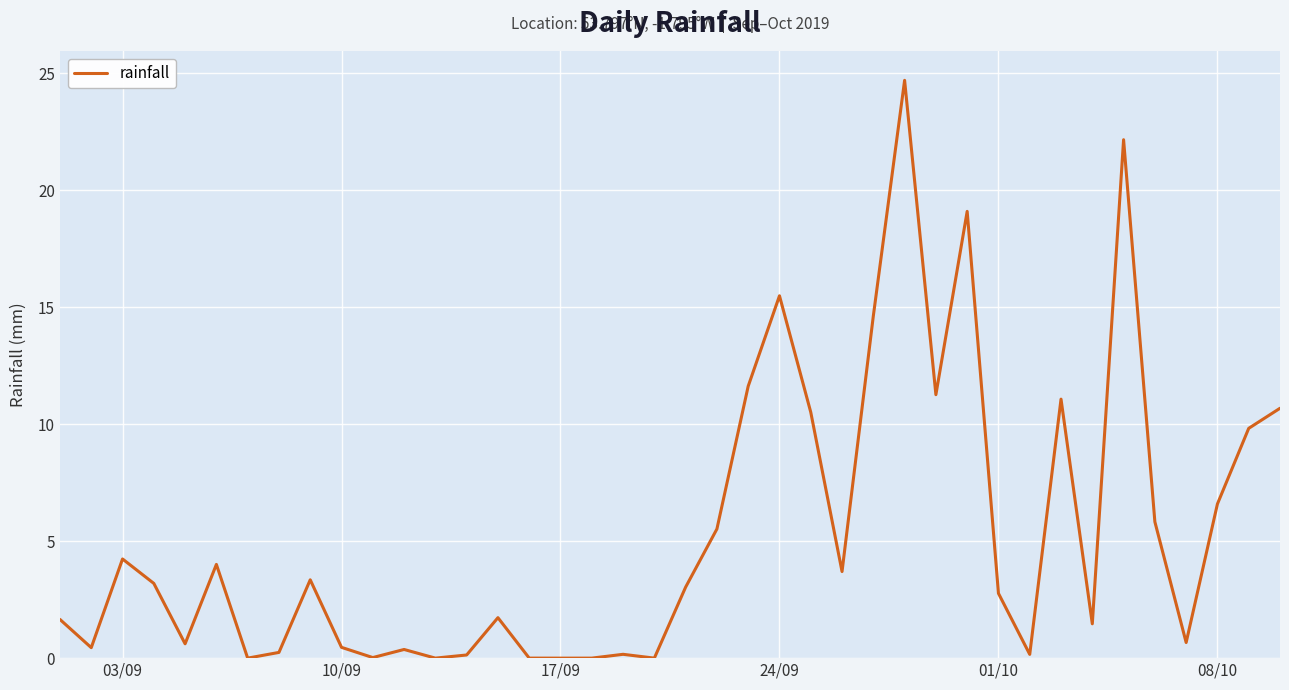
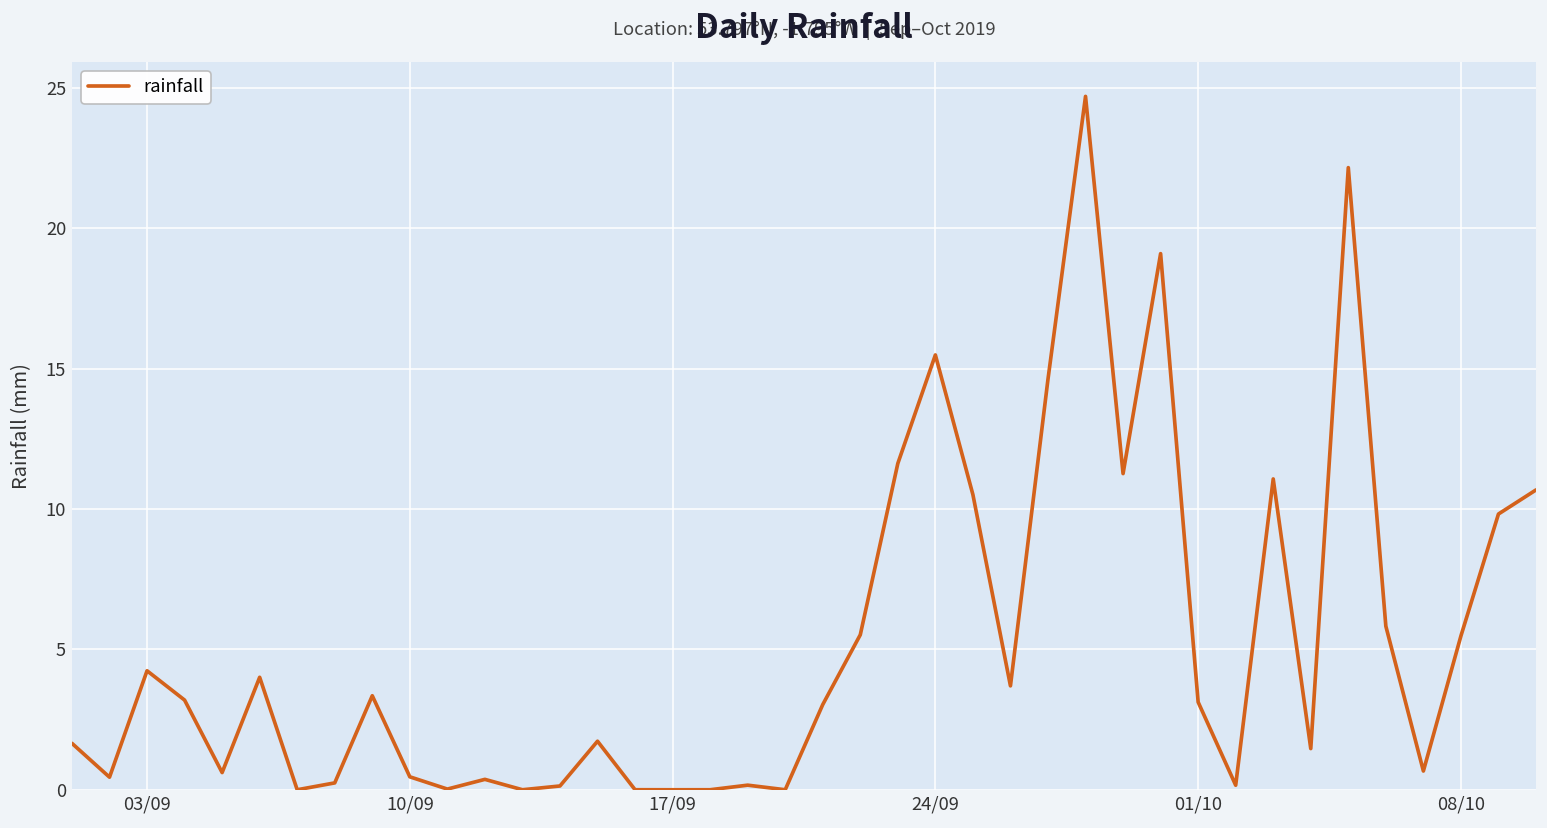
01/10: 2.8 -> 3.1
08/10: 6.6 -> 5.5
